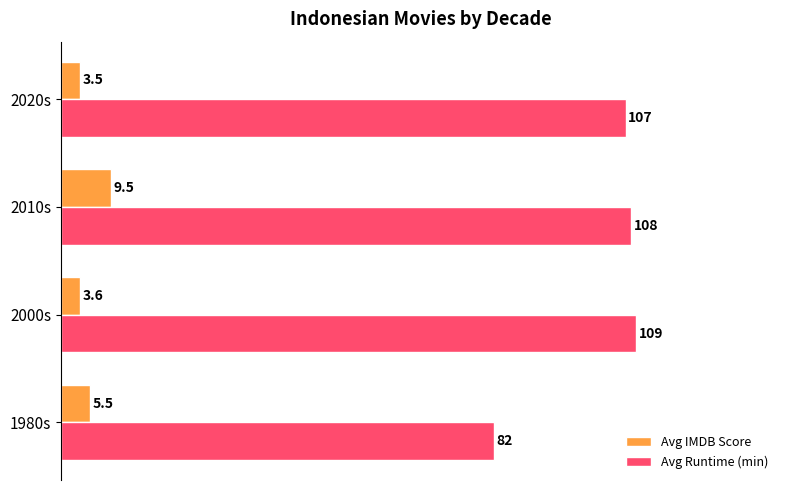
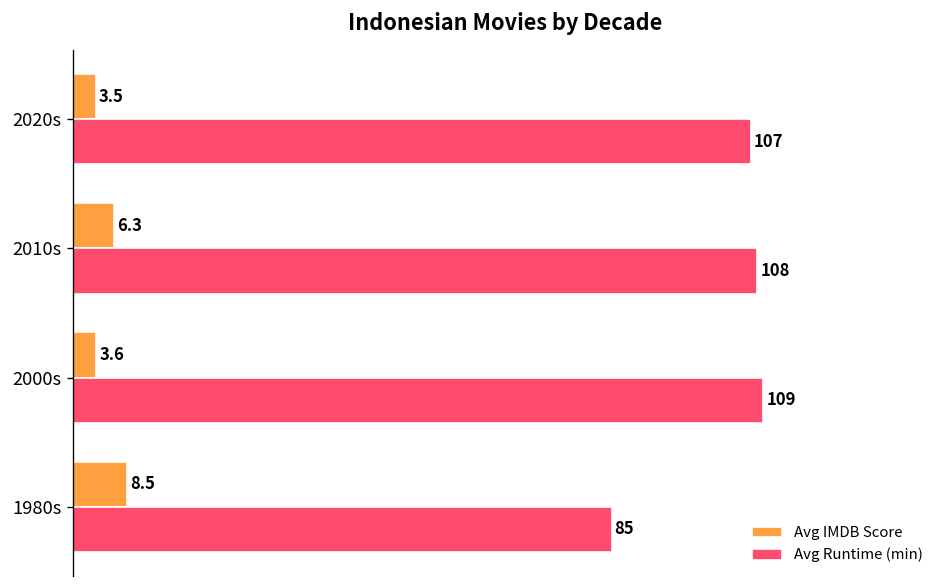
Avg IMDB Score, 2010s: 9.5 -> 6.3
Avg IMDB Score, 1980s: 5.5 -> 8.5
Avg Runtime (min), 1980s: 82 -> 85
